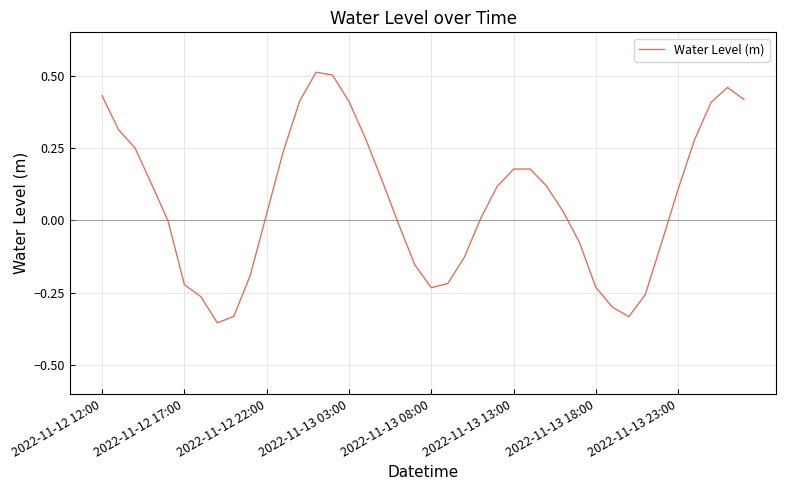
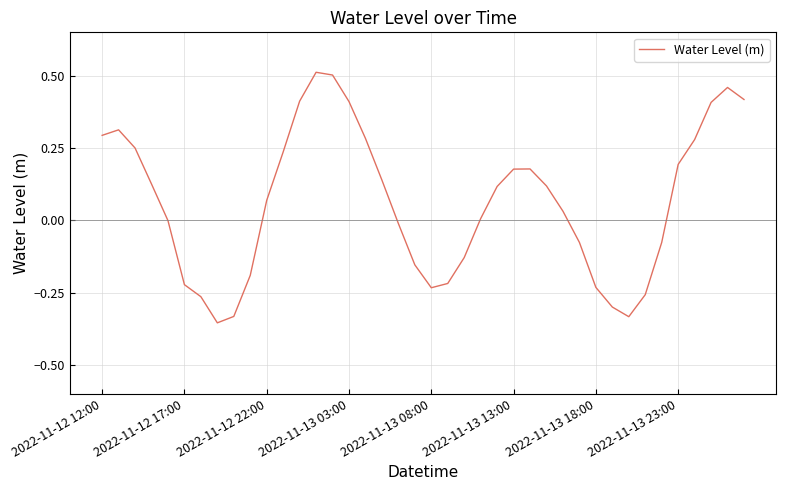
2022-11-12 12:00: 0.43 -> 0.29
2022-11-12 22:00: 0.02 -> 0.07
2022-11-13 23:00: 0.11 -> 0.19
